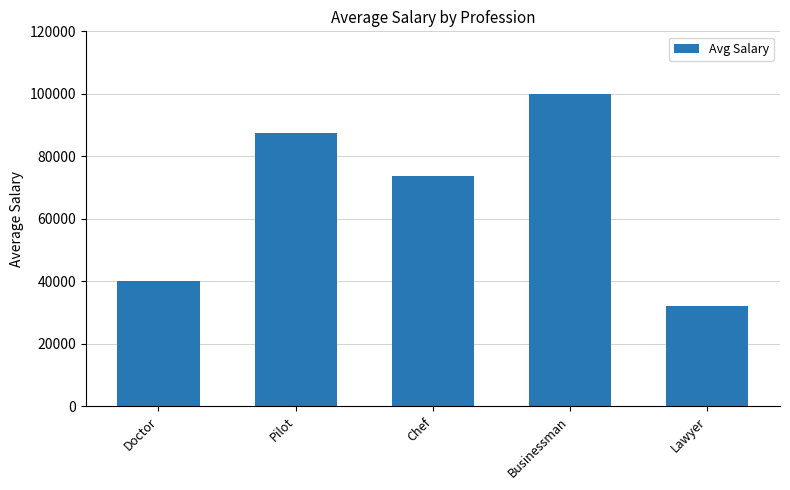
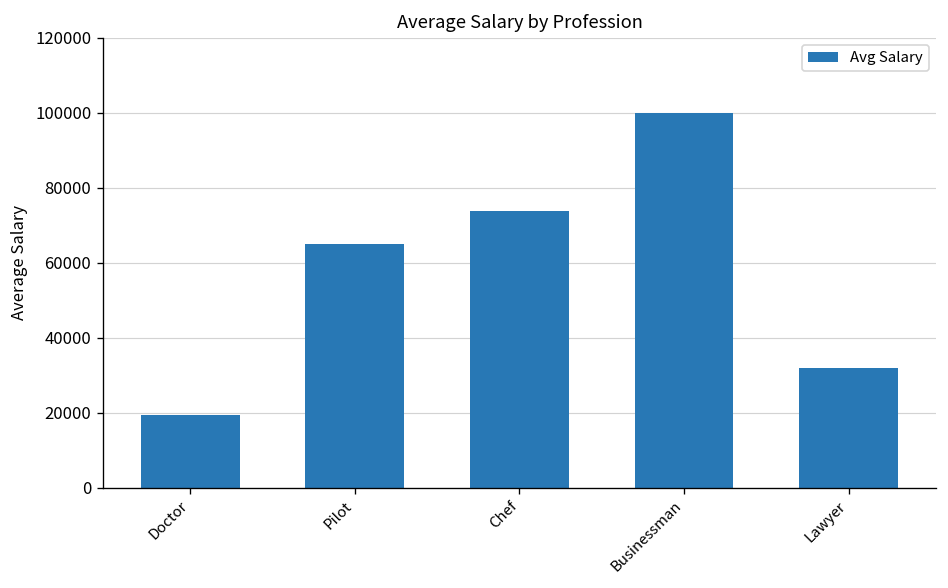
Doctor: 40000 -> 19000
Pilot: 87000 -> 65000
